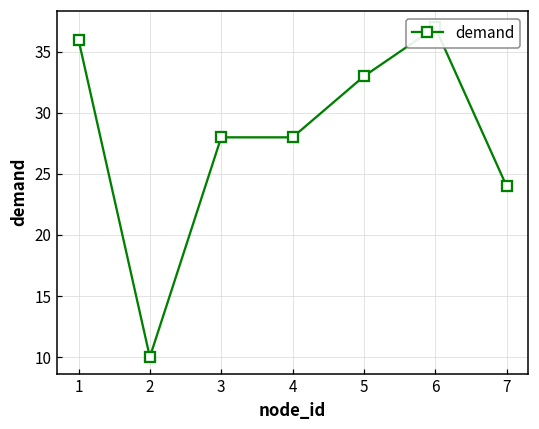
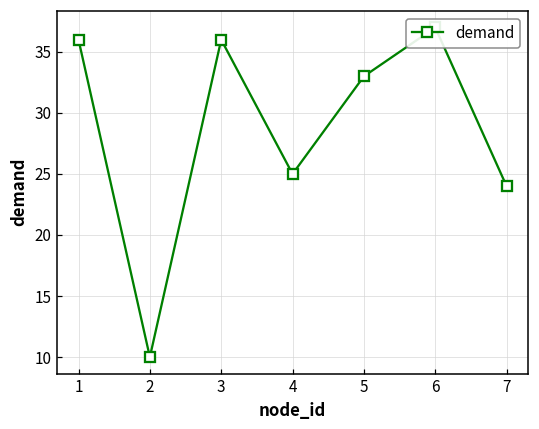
3: 28 -> 36
4: 28 -> 25
